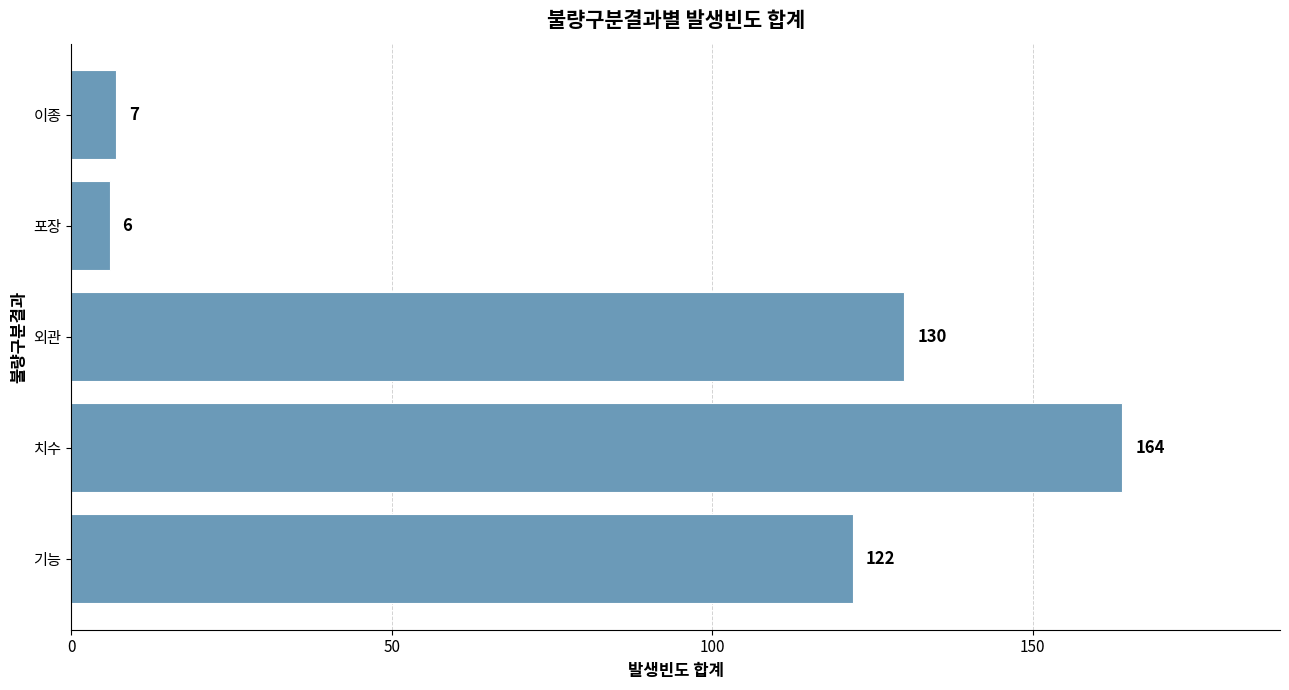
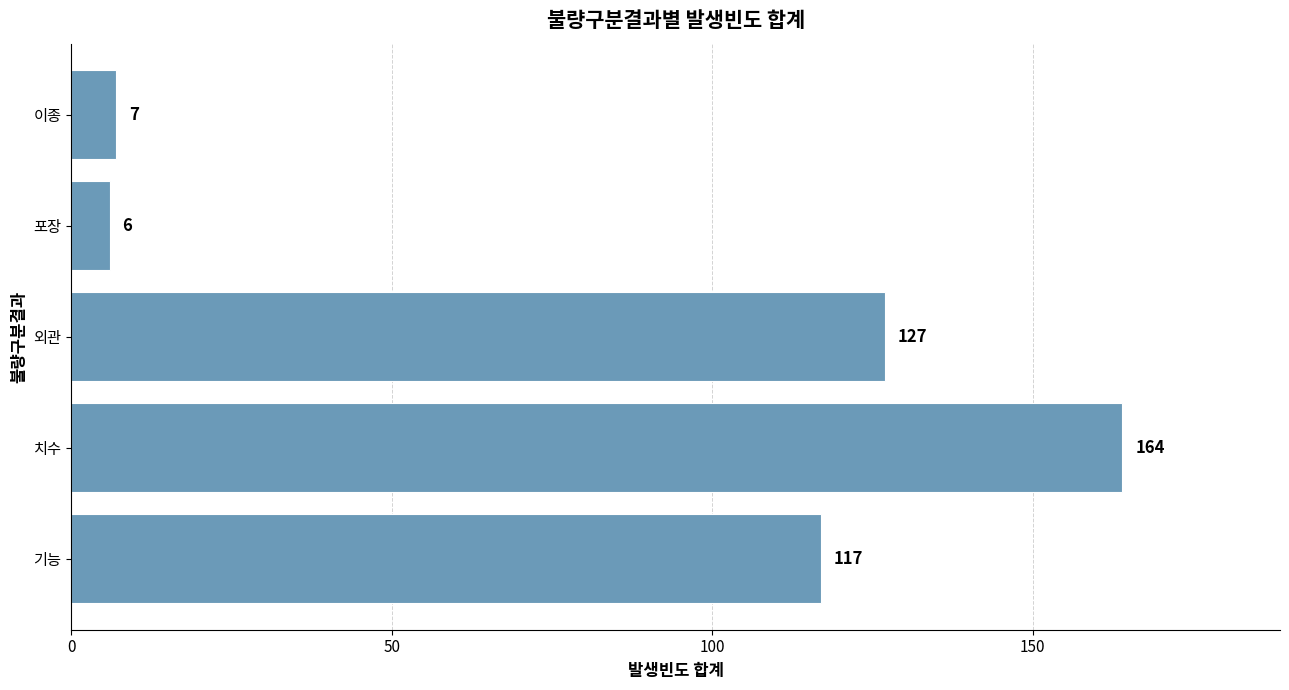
외관: 130 -> 127
기능: 122 -> 117
